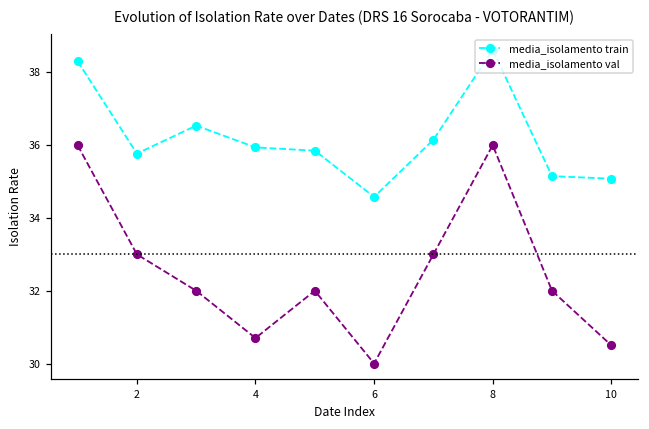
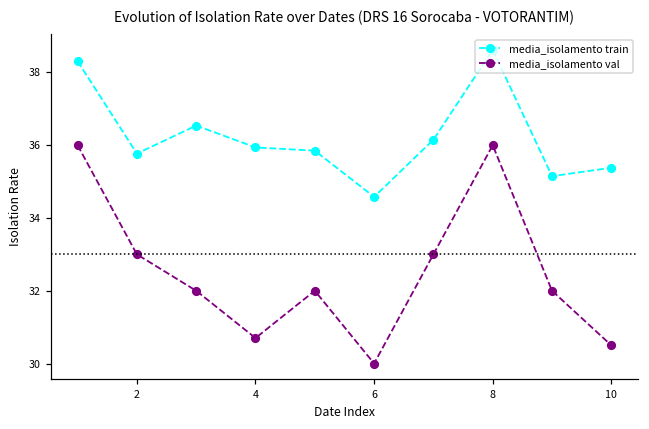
media_isolamento train, 10: 35.1 -> 35.4
